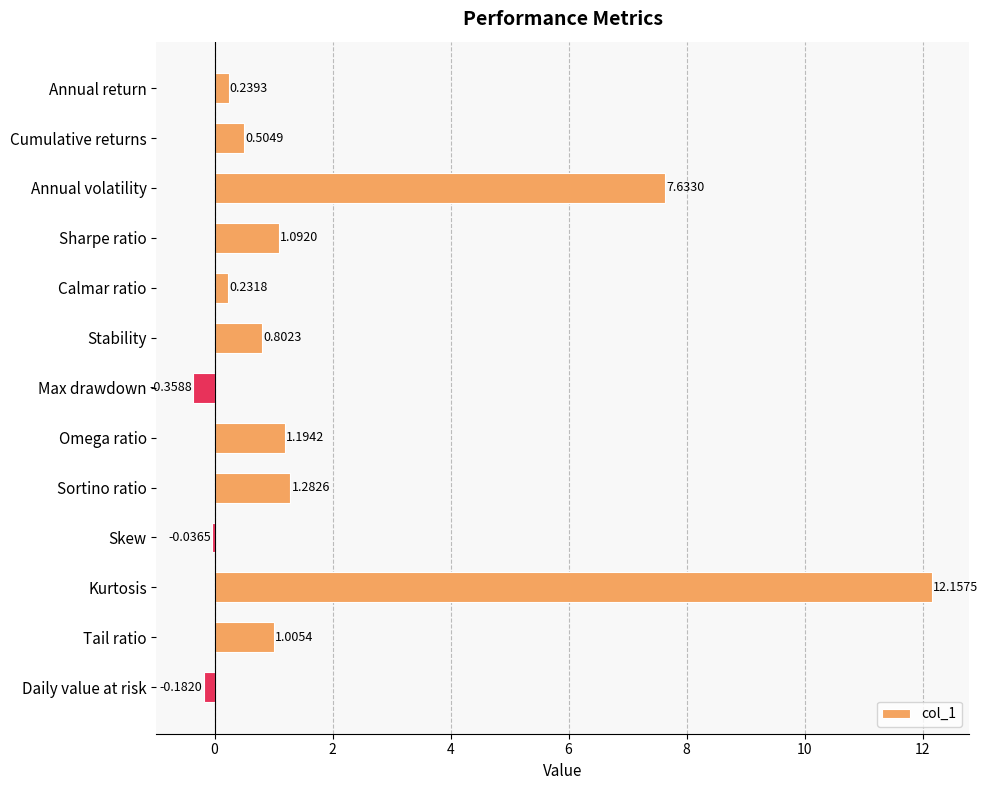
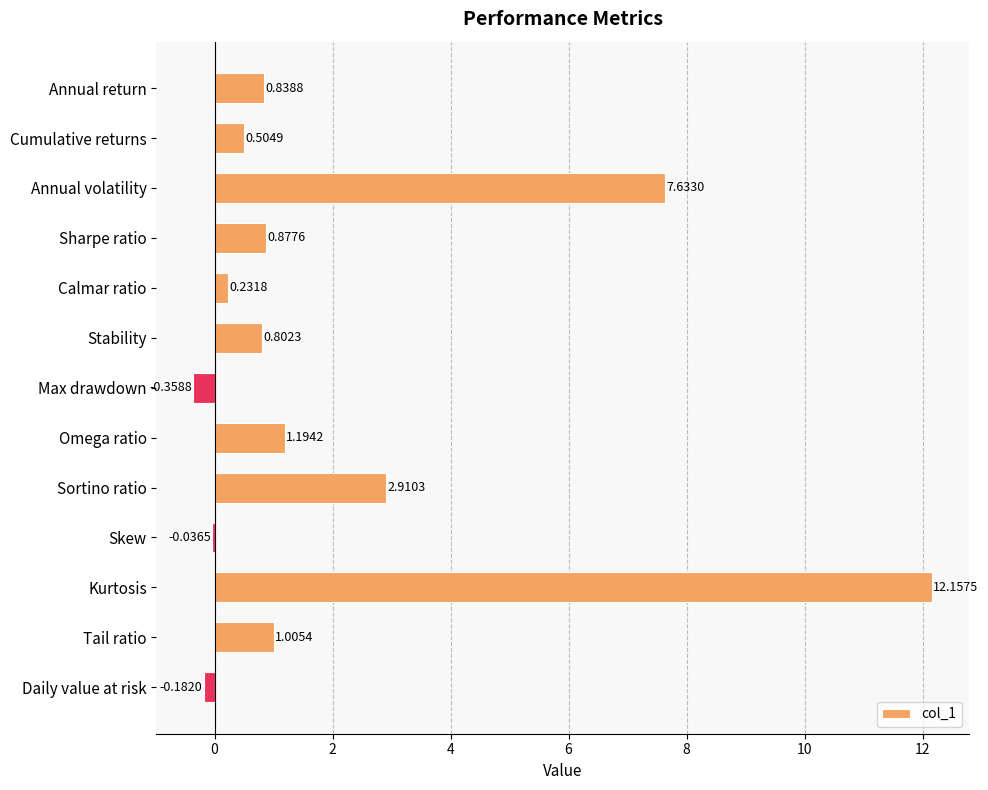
Annual return: 0.2393 -> 0.8388
Sharpe ratio: 1.0920 -> 0.8776
Sortino ratio: 1.2826 -> 2.9103
